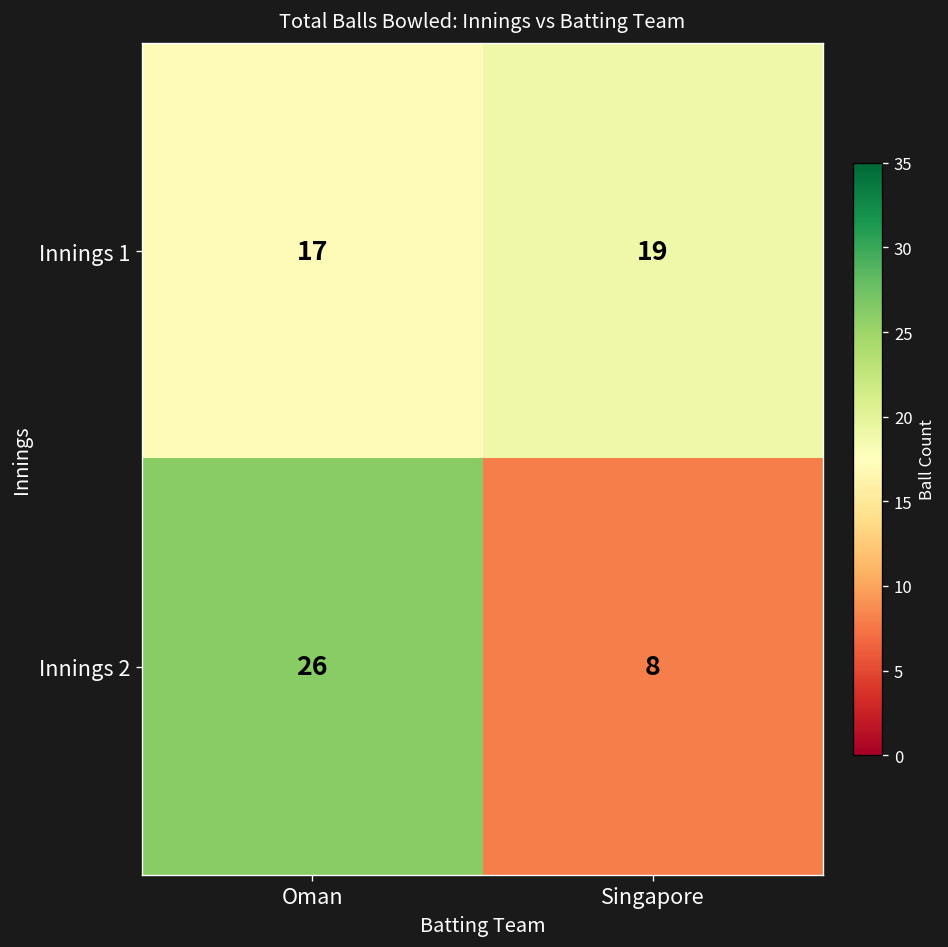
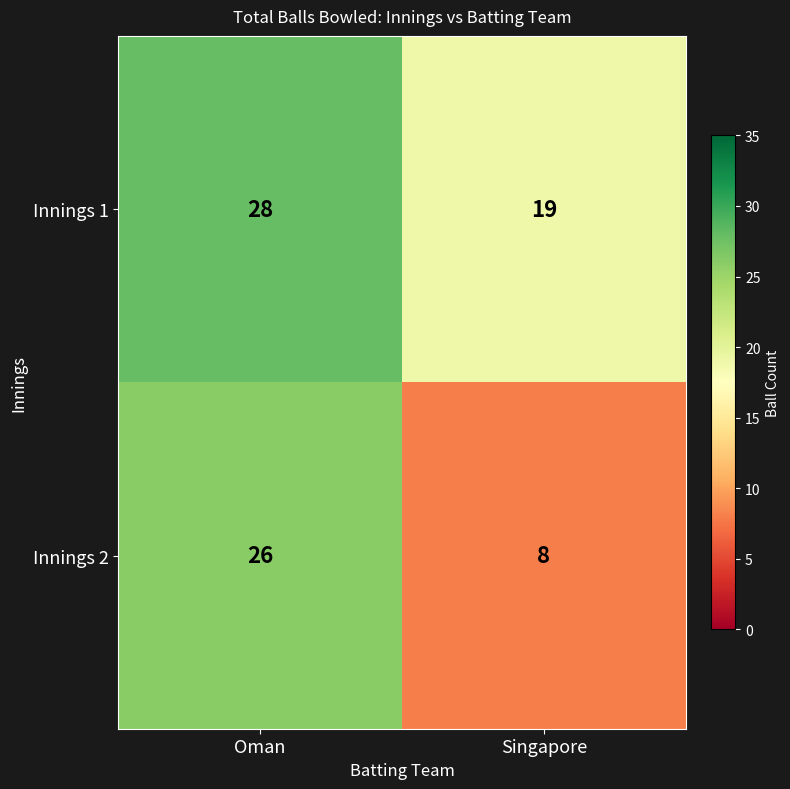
Innings 1, Oman: 17 -> 28
